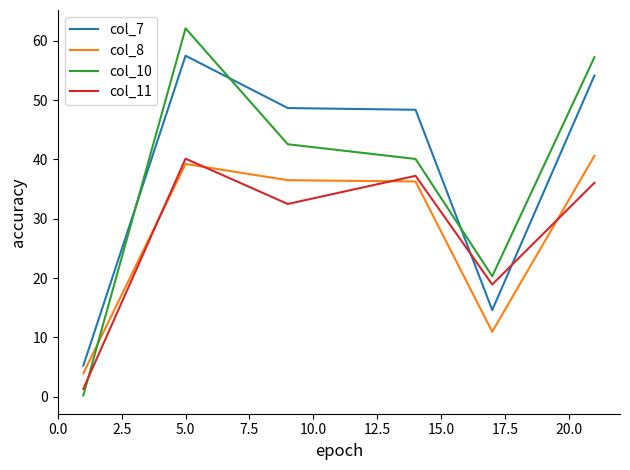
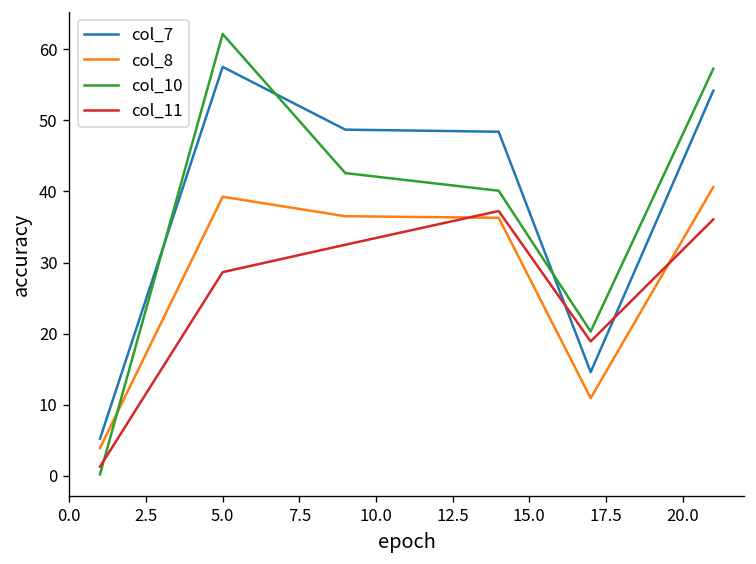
col_11, 5.0: 40 -> 29
